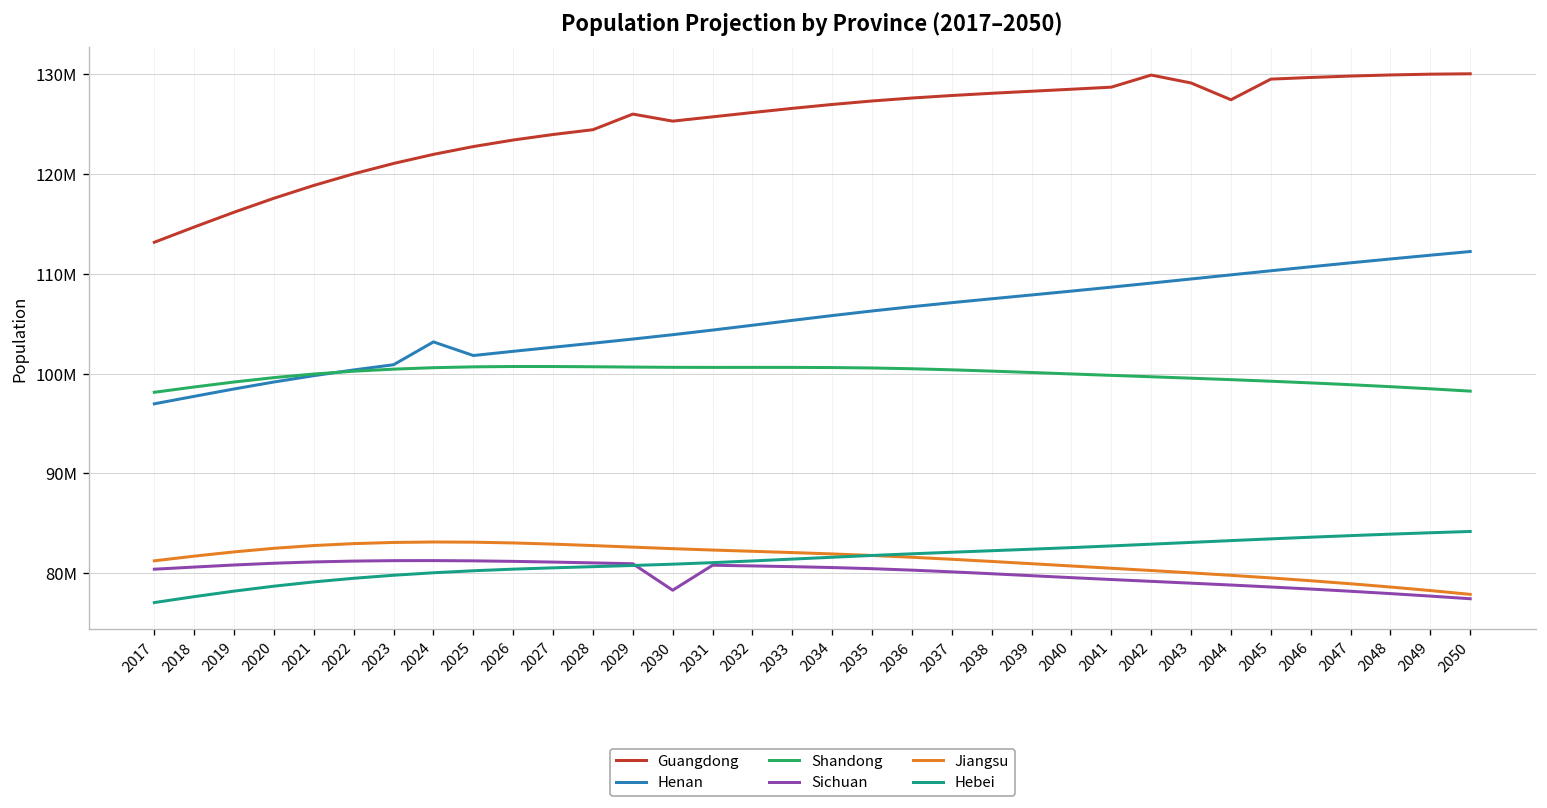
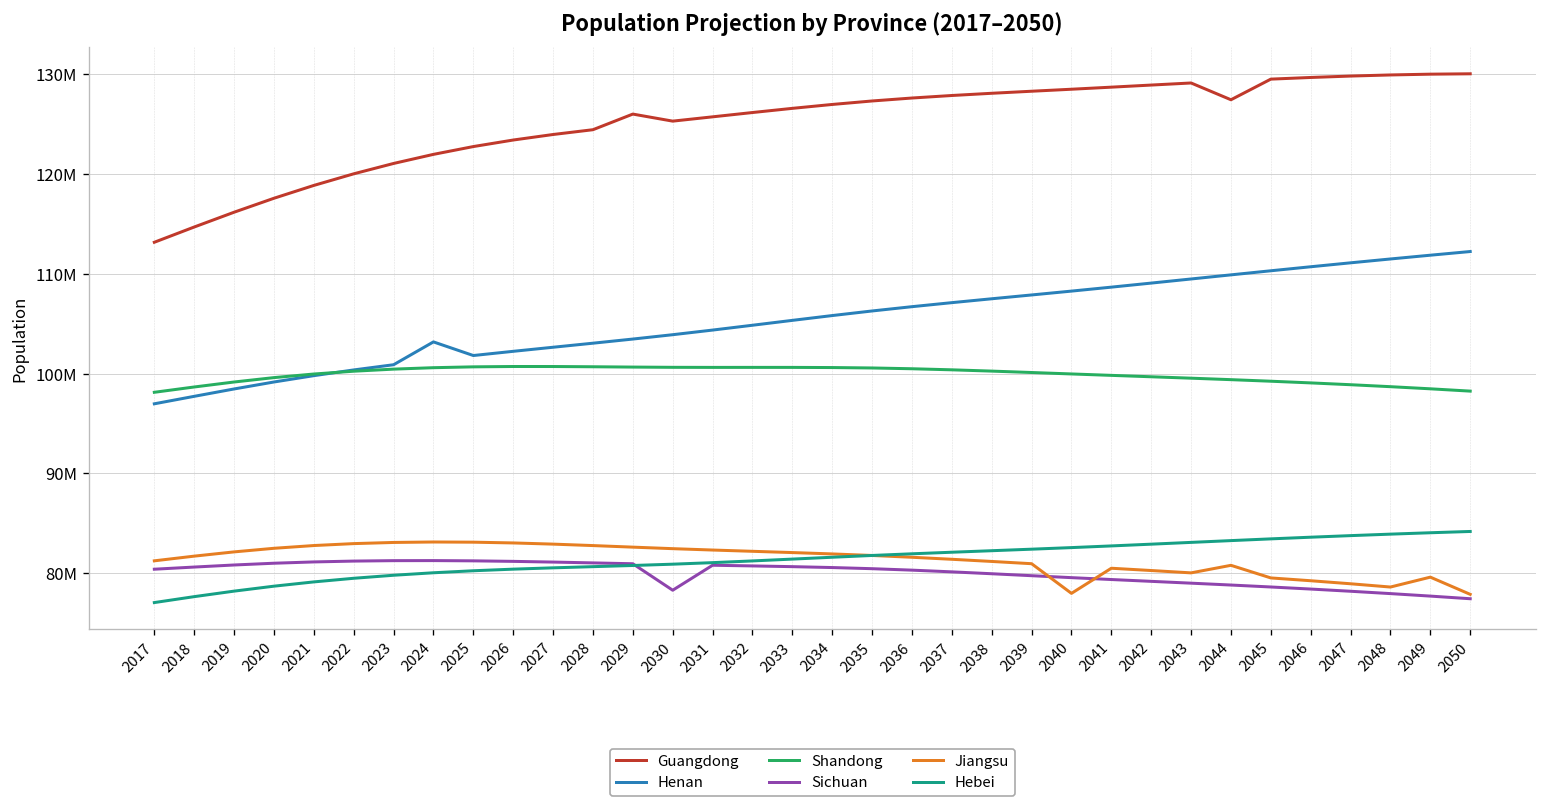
Jiangsu, 2040: 81000000 -> 78000000
Guangdong, 2042: 130000000 -> 129000000
Jiangsu, 2044: 80000000 -> 81000000
Jiangsu, 2049: 78000000 -> 80000000
